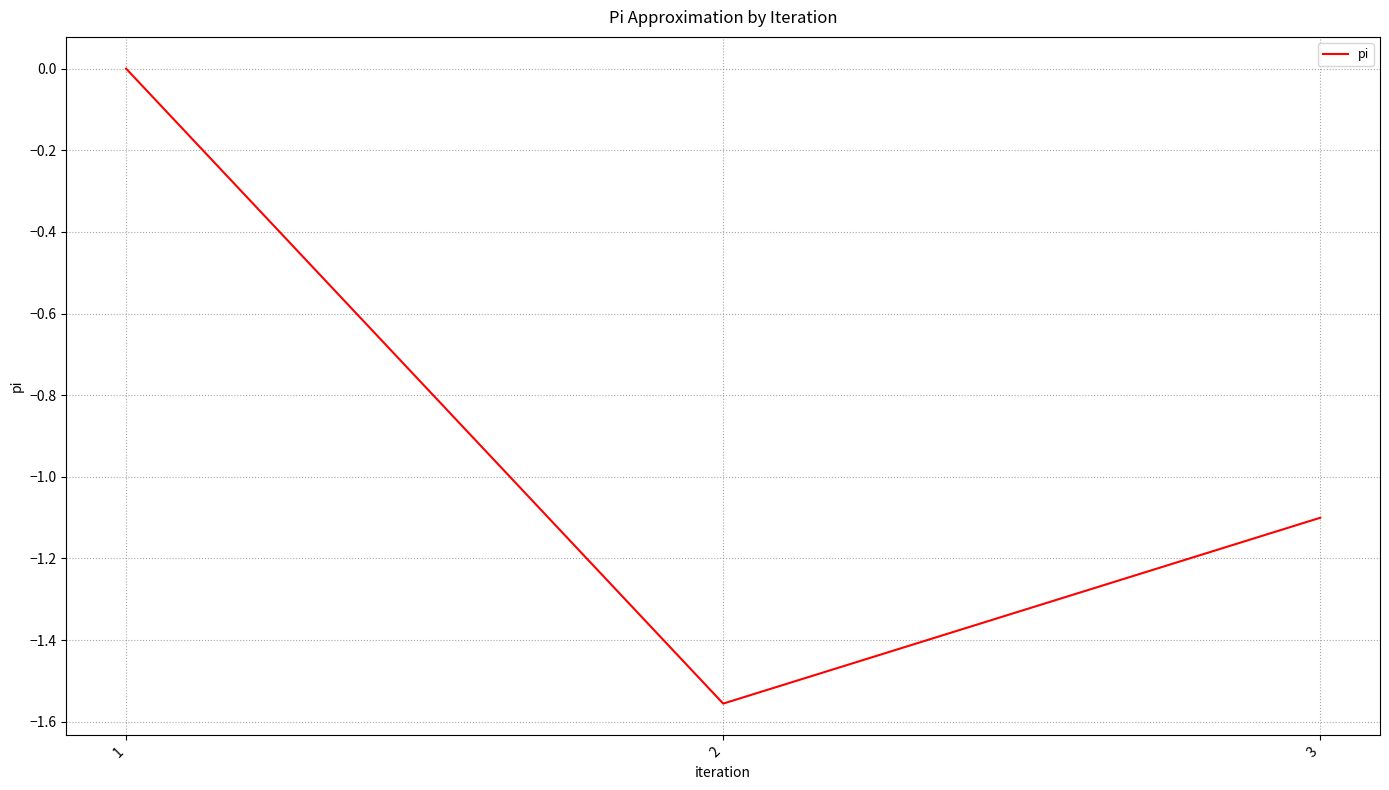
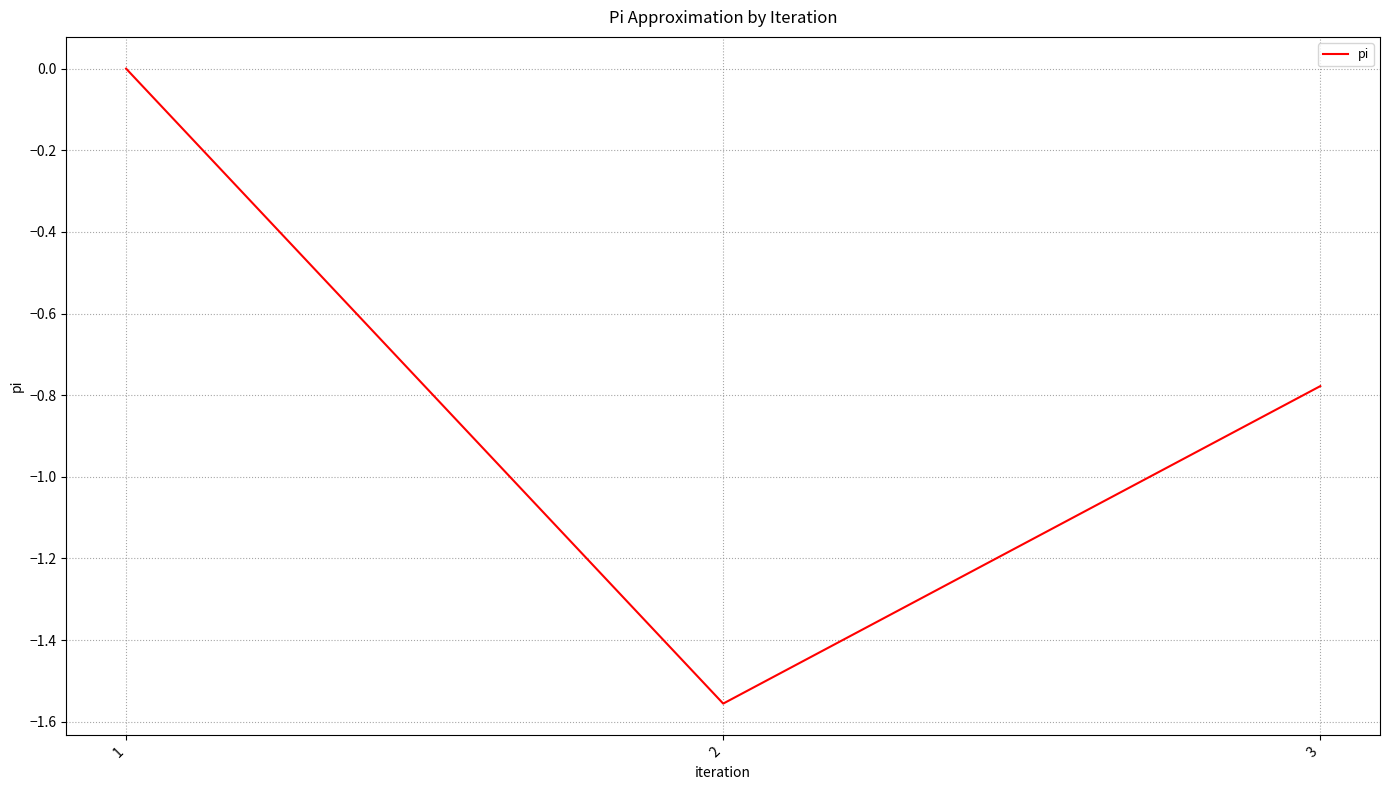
3: -1.10 -> -0.78
